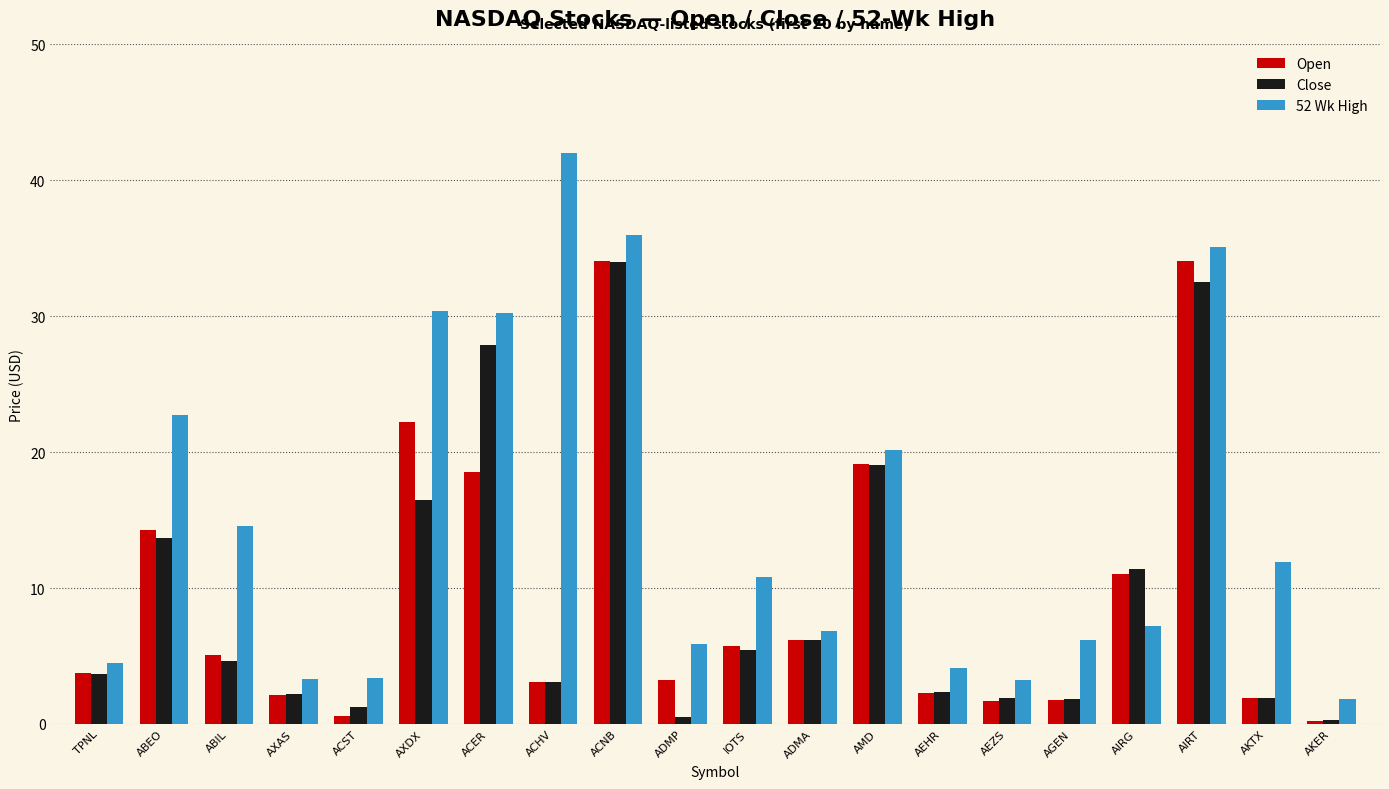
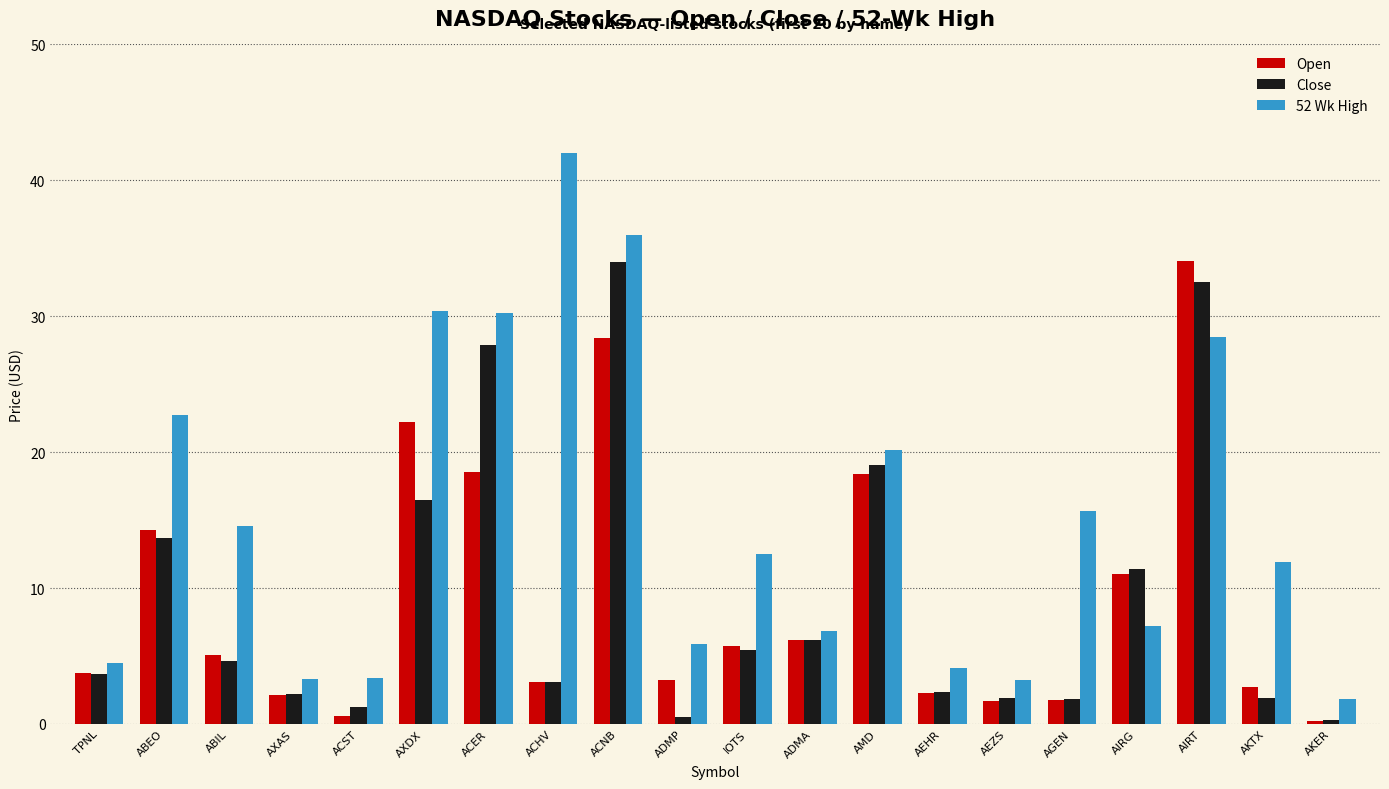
Open, ACNB: 34.1 -> 28.4
52 Wk High, IOTS: 10.8 -> 12.5
Open, AMD: 19.1 -> 18.4
52 Wk High, AGEN: 6.2 -> 15.7
52 Wk High, AIRT: 35.1 -> 28.5
Open, AKTX: 1.9 -> 2.8
